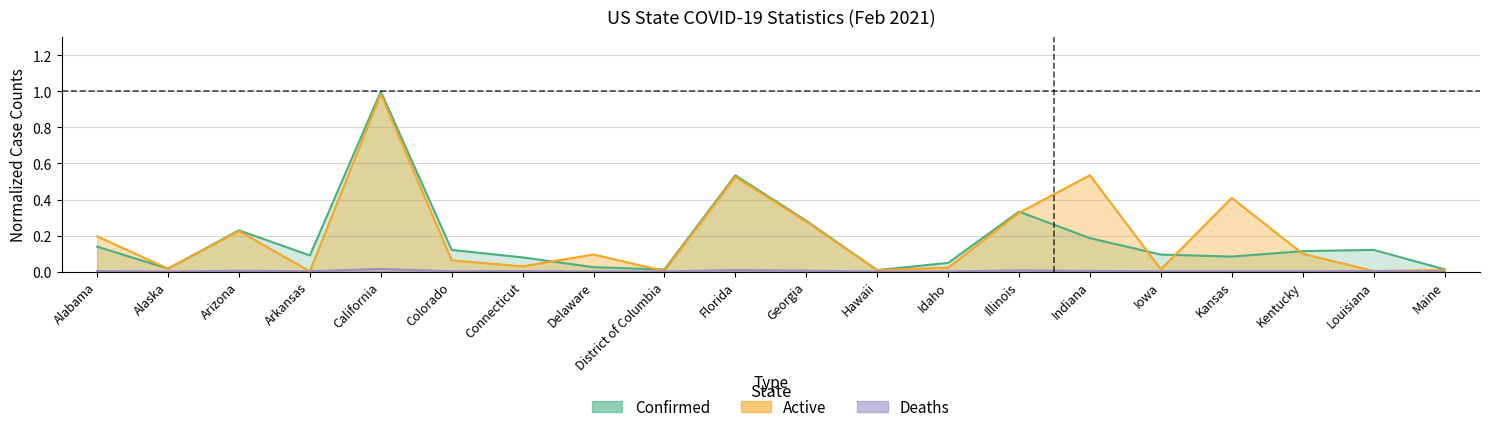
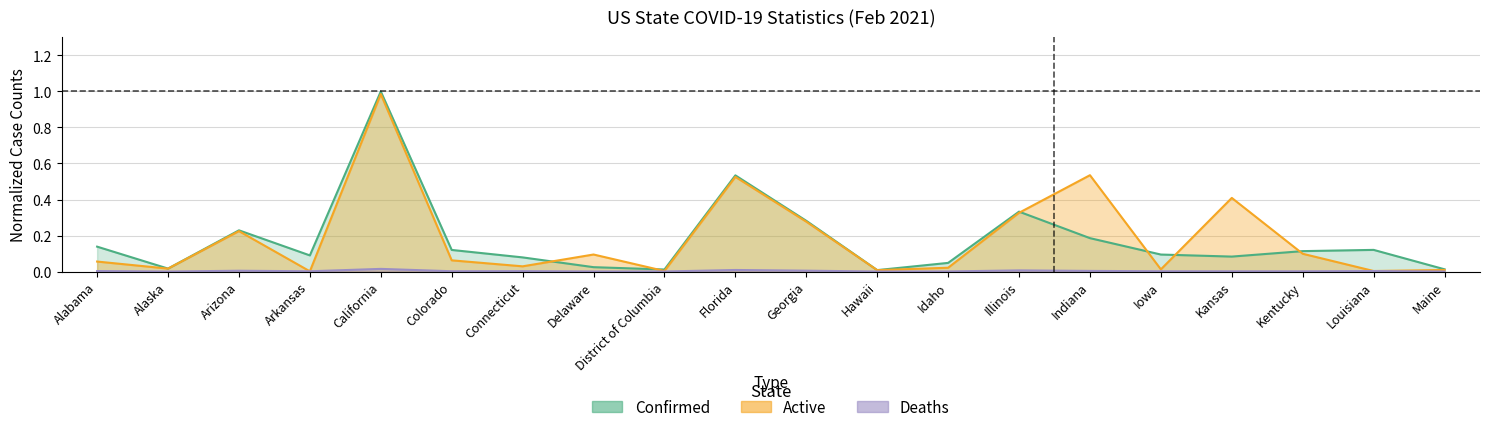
Active, Alabama: 0.20 -> 0.06
